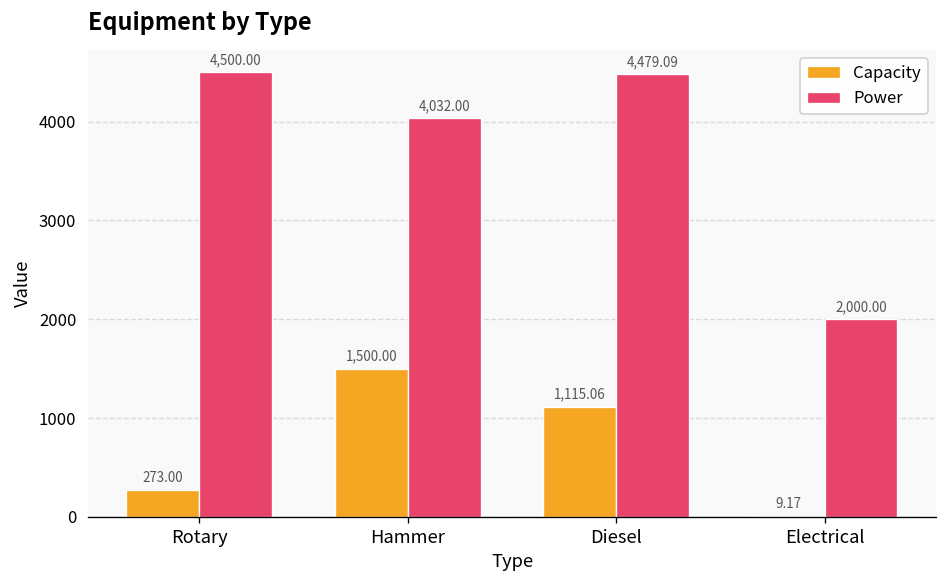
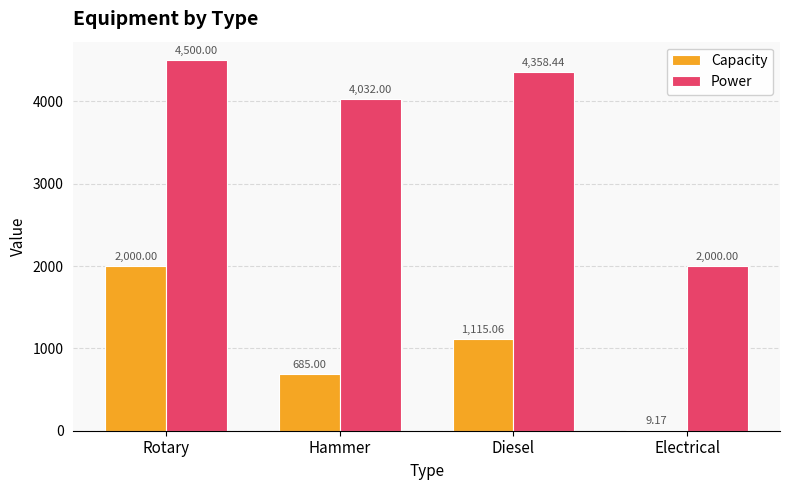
Capacity, Rotary: 273.00 -> 2,000.00
Capacity, Hammer: 1,500.00 -> 685.00
Power, Diesel: 4,479.09 -> 4,358.44
